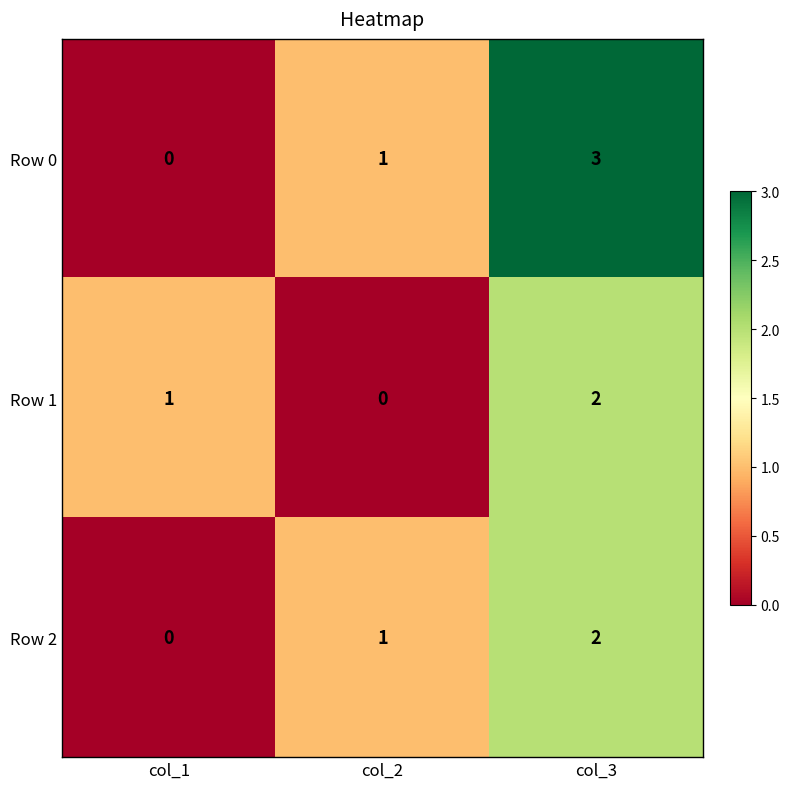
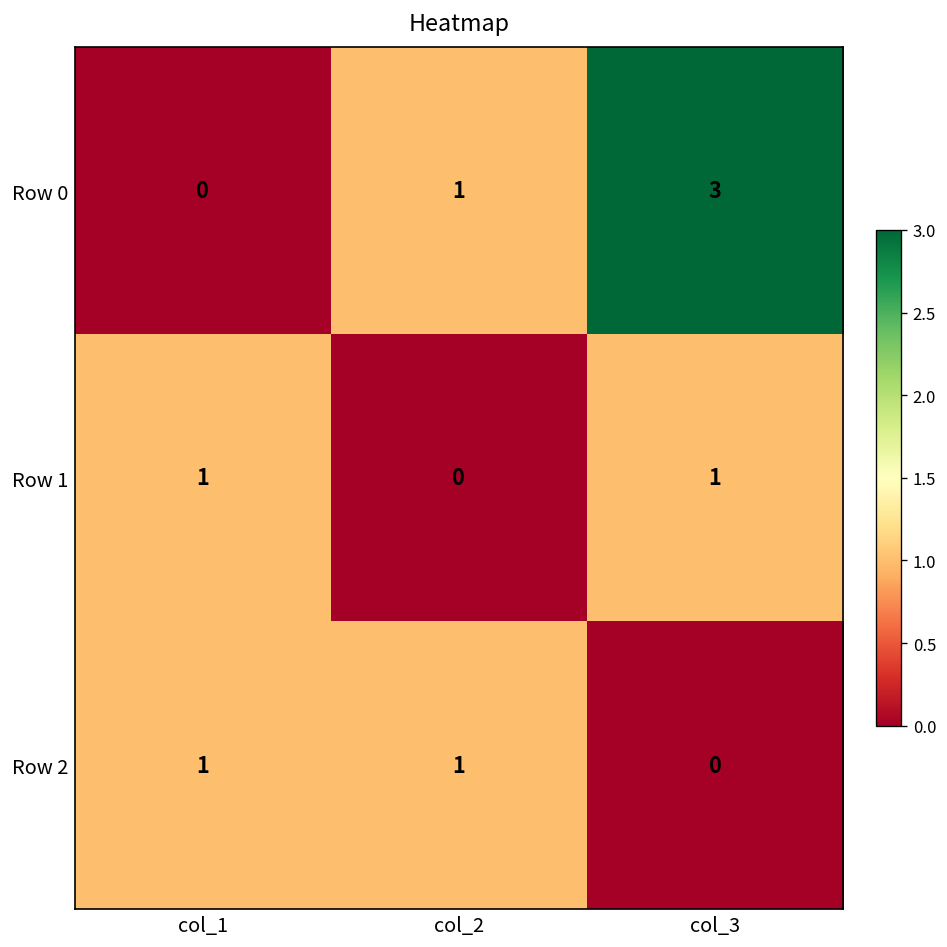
Row 1, col_3: 2 -> 1
Row 2, col_1: 0 -> 1
Row 2, col_3: 2 -> 0
